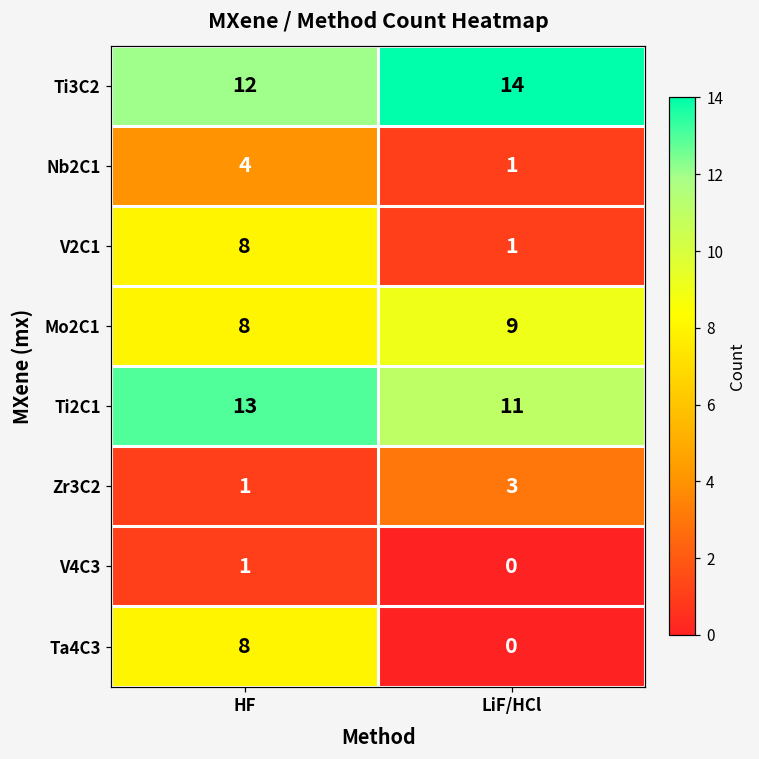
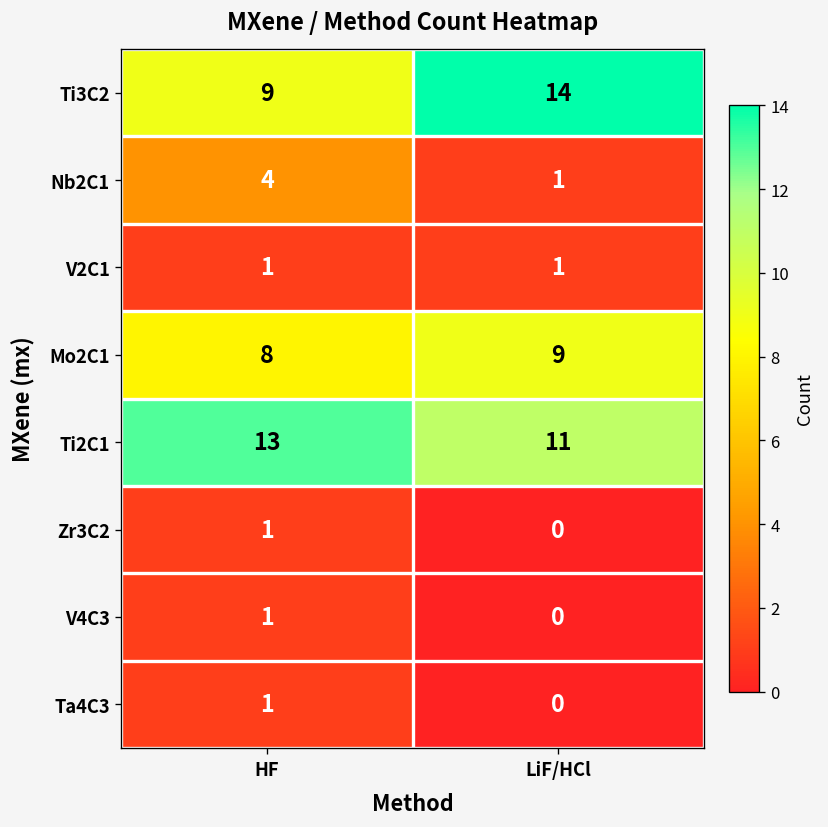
Ti3C2, HF: 12 -> 9
V2C1, HF: 8 -> 1
Zr3C2, LiF/HCl: 3 -> 0
Ta4C3, HF: 8 -> 1
